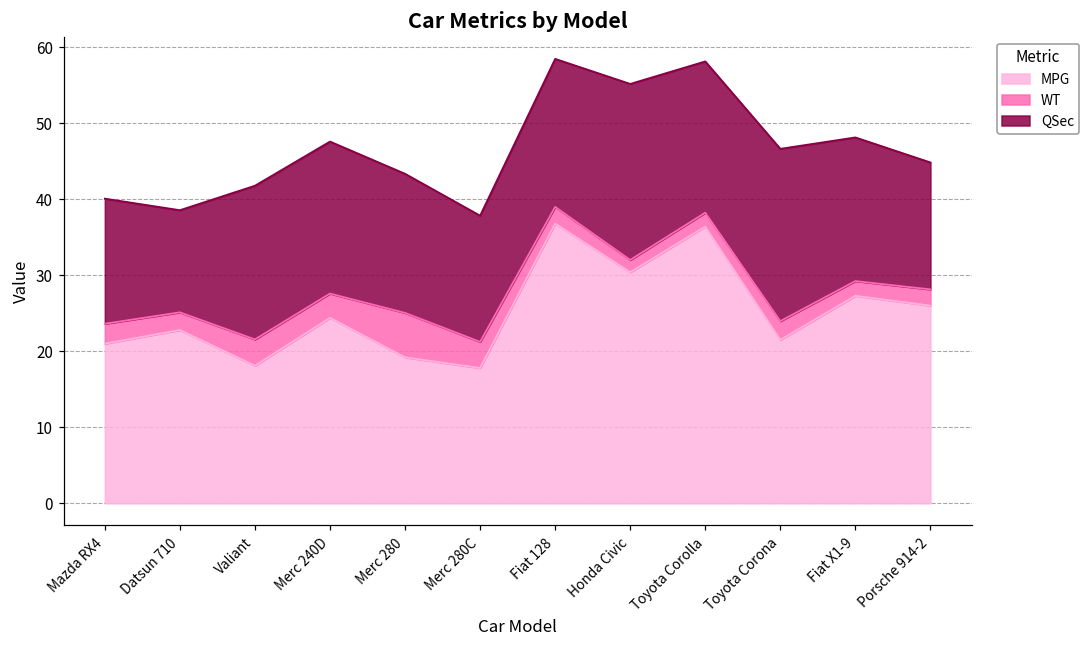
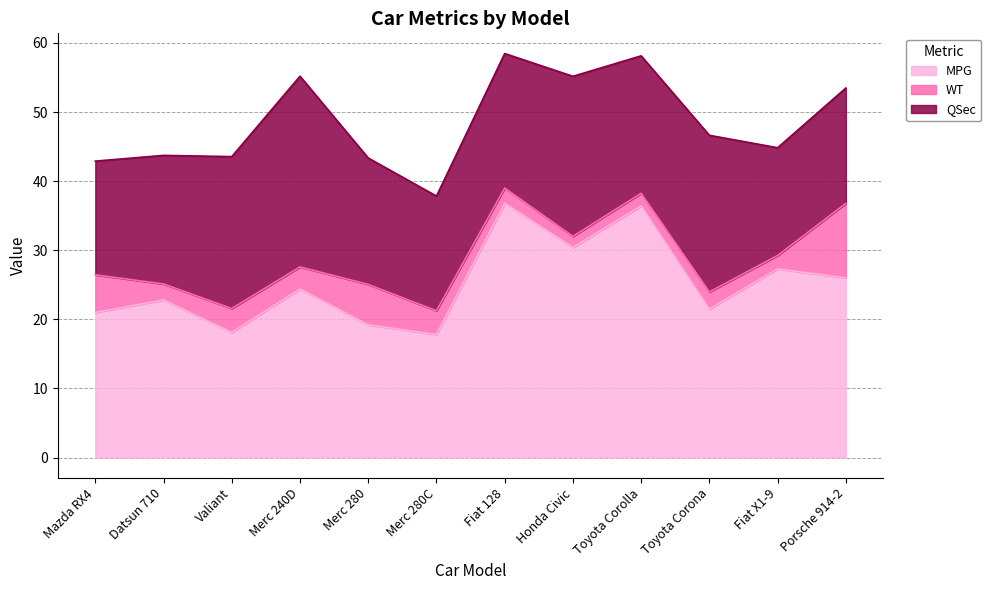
WT, Mazda RX4: 3 -> 5
QSec, Datsun 710: 13 -> 19
QSec, Valiant: 20 -> 22
QSec, Merc 240D: 20 -> 28
QSec, Fiat X1-9: 19 -> 16
WT, Porsche 914-2: 2 -> 11
